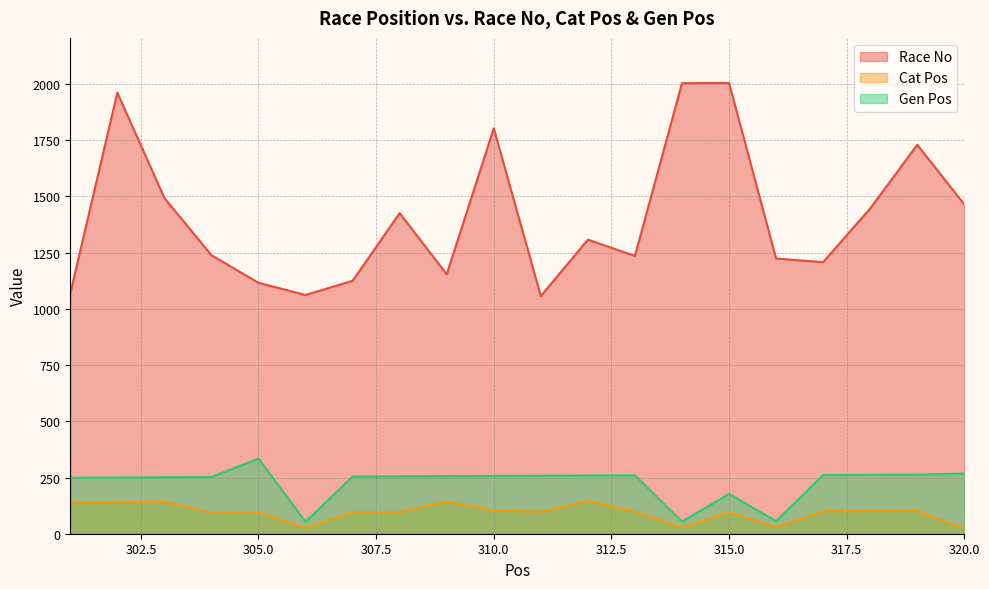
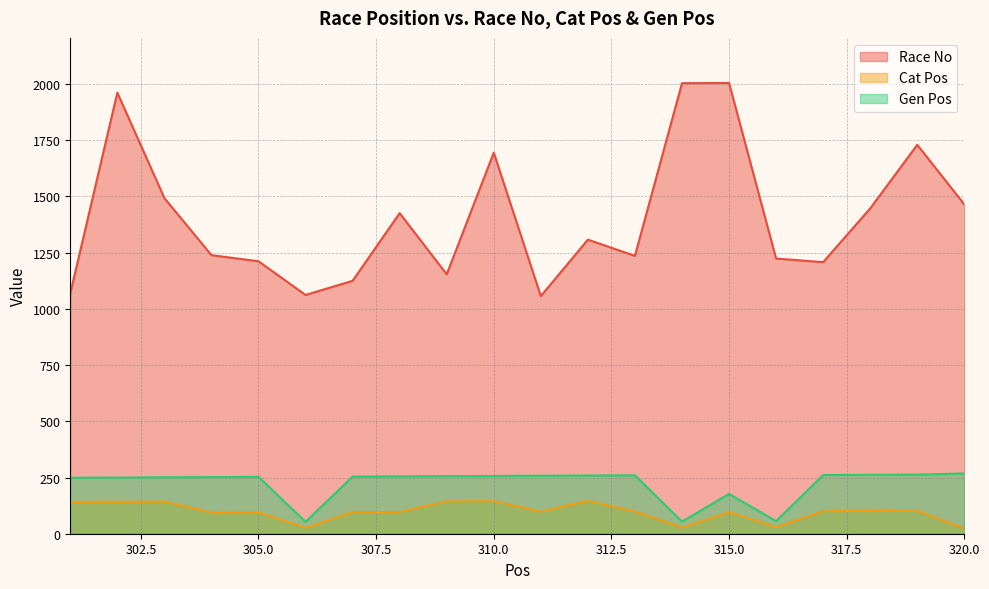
Race No, 305.0: 1120 -> 1210
Gen Pos, 305.0: 330 -> 250
Race No, 310.0: 1800 -> 1700
Cat Pos, 310.0: 100 -> 150
